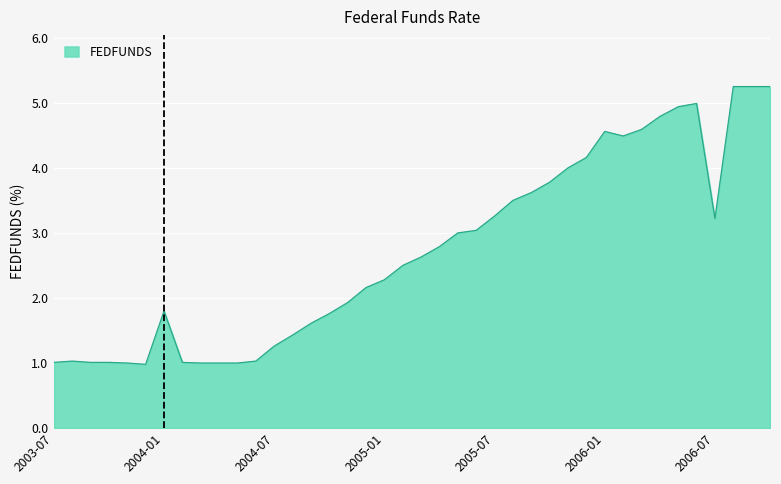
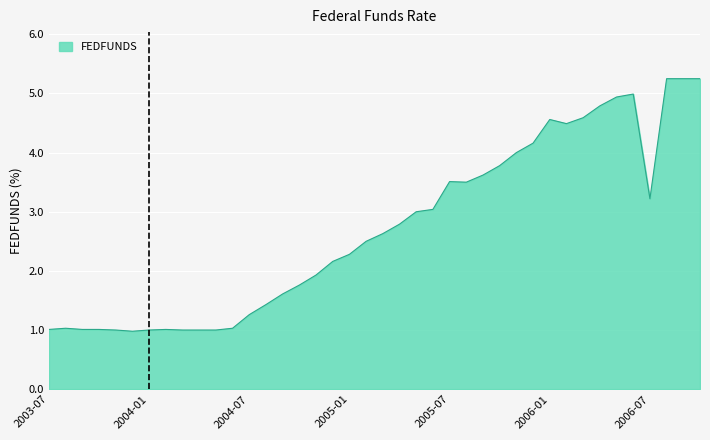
2004-01: 1.8 -> 1.0
2005-07: 3.3 -> 3.5
